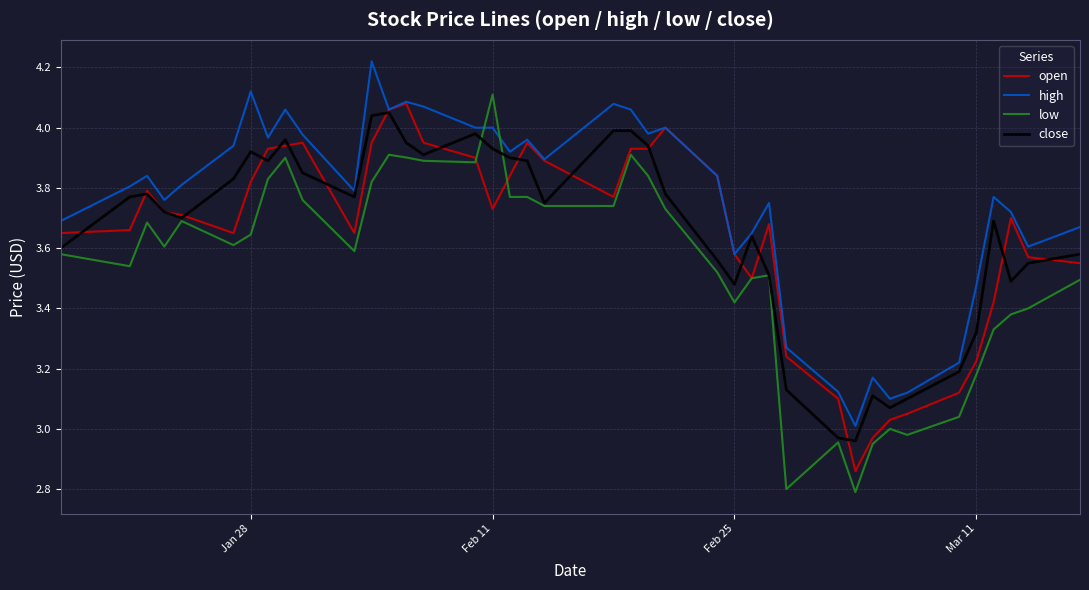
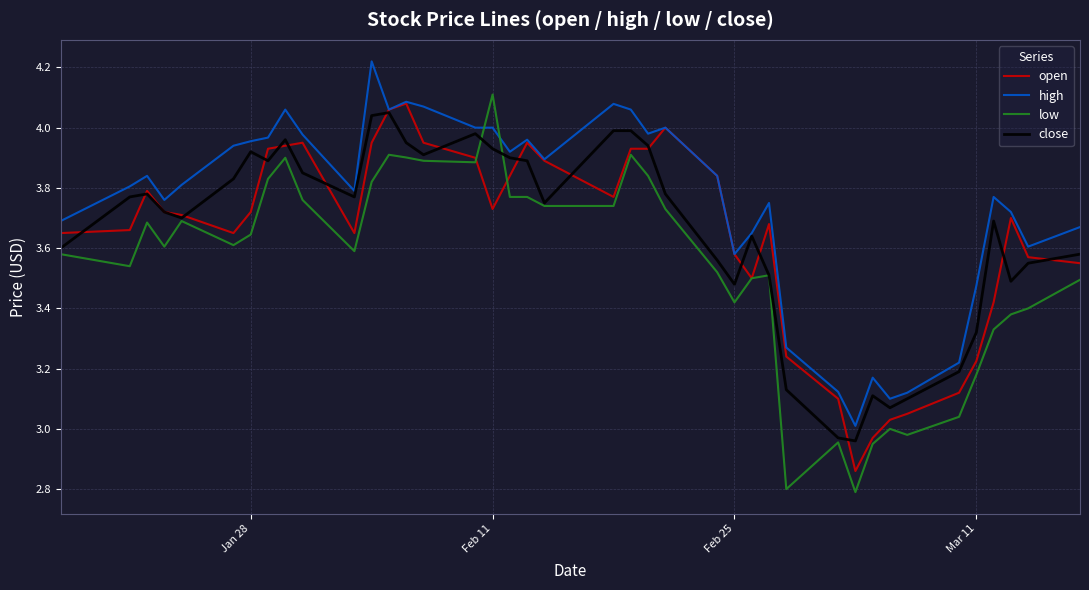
open, Jan 28: 3.82 -> 3.72
high, Jan 28: 4.12 -> 3.96
